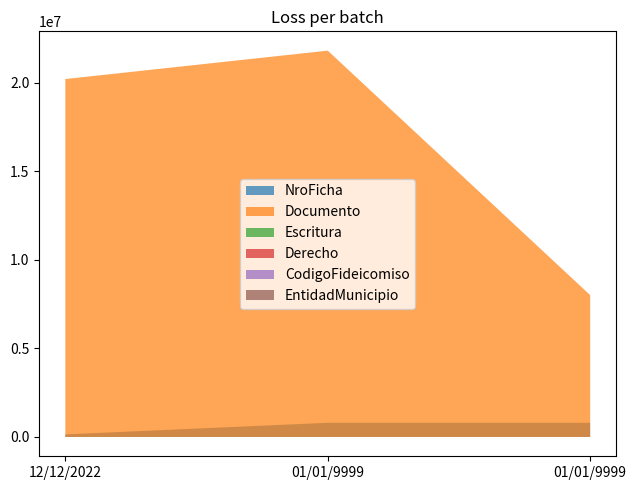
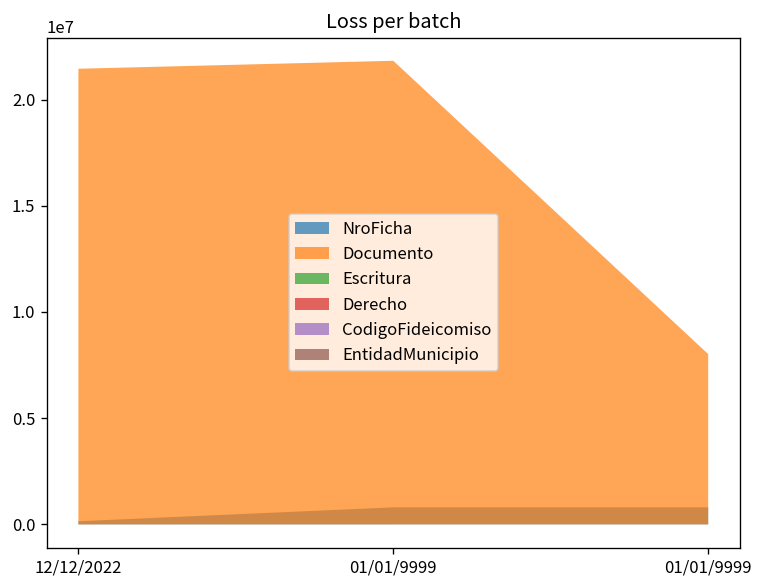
Documento, 12/12/2022: 20200000 -> 21400000
